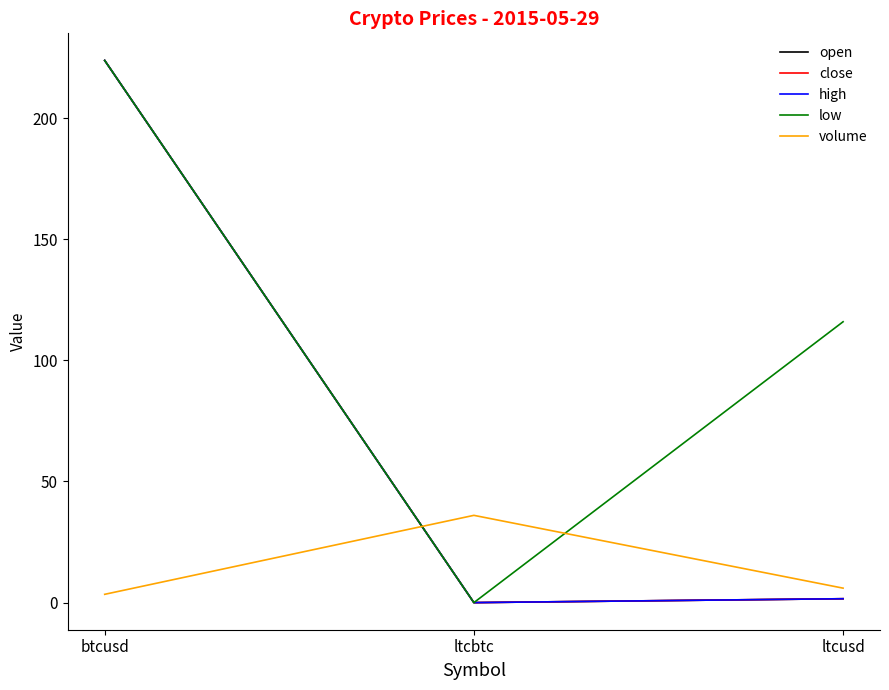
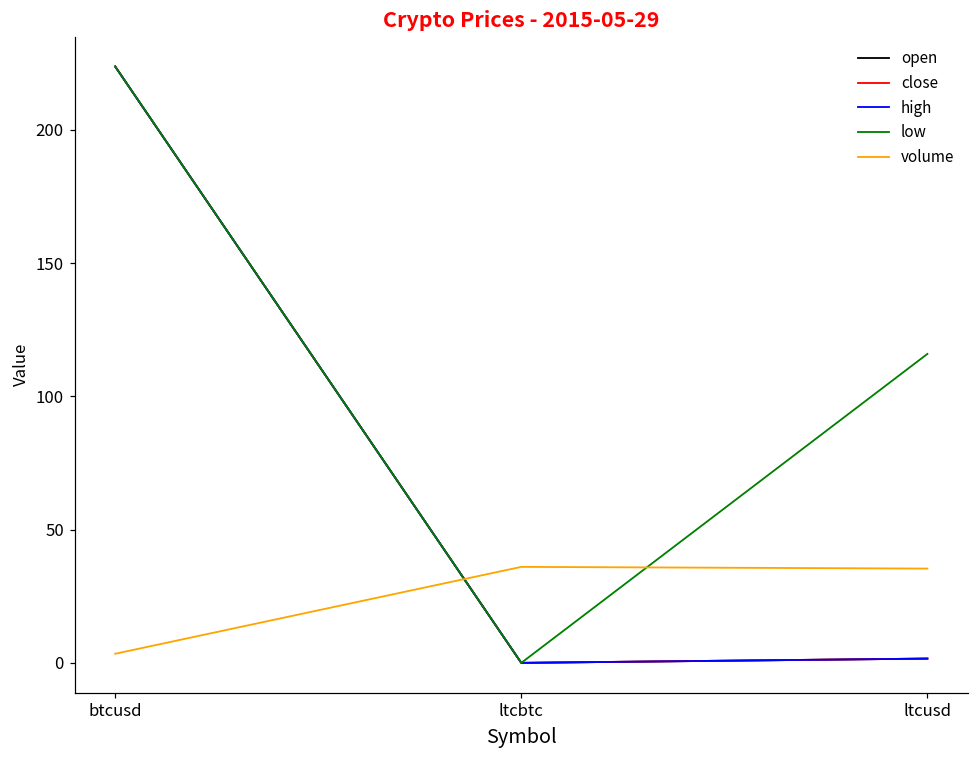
volume, ltcusd: 6 -> 35
